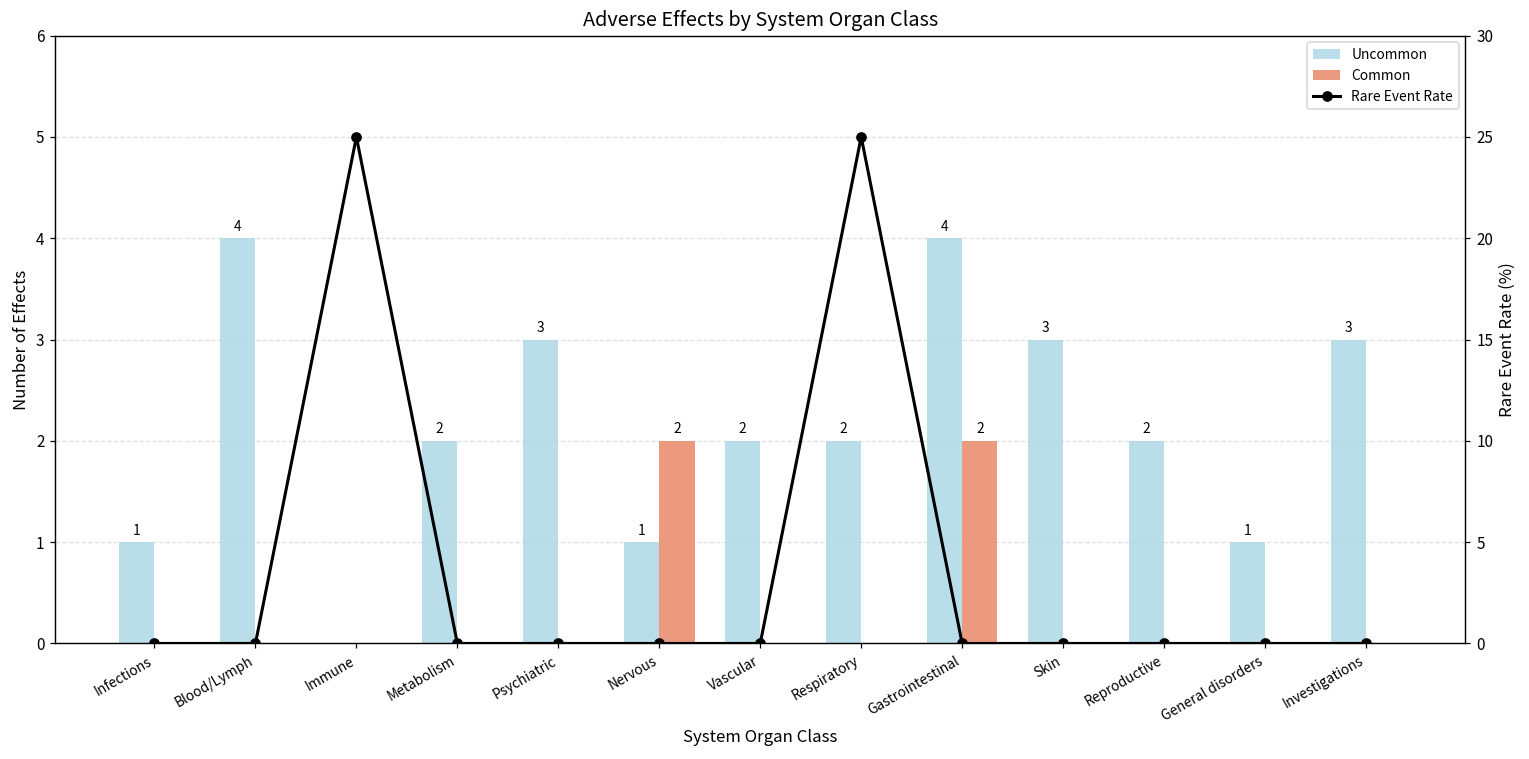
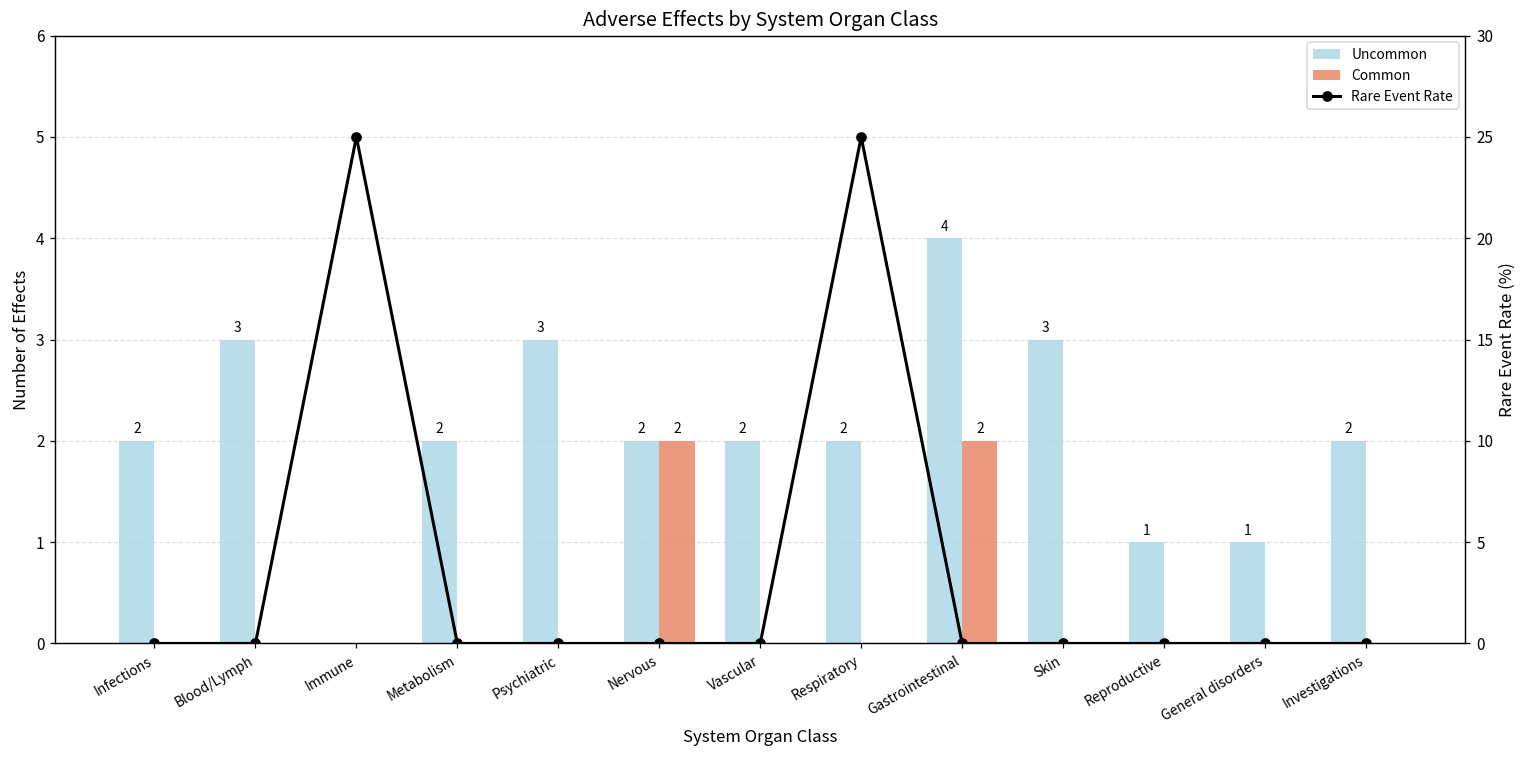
Uncommon, Infections: 1 -> 2
Uncommon, Blood/Lymph: 4 -> 3
Uncommon, Nervous: 1 -> 2
Uncommon, Reproductive: 2 -> 1
Uncommon, Investigations: 3 -> 2
